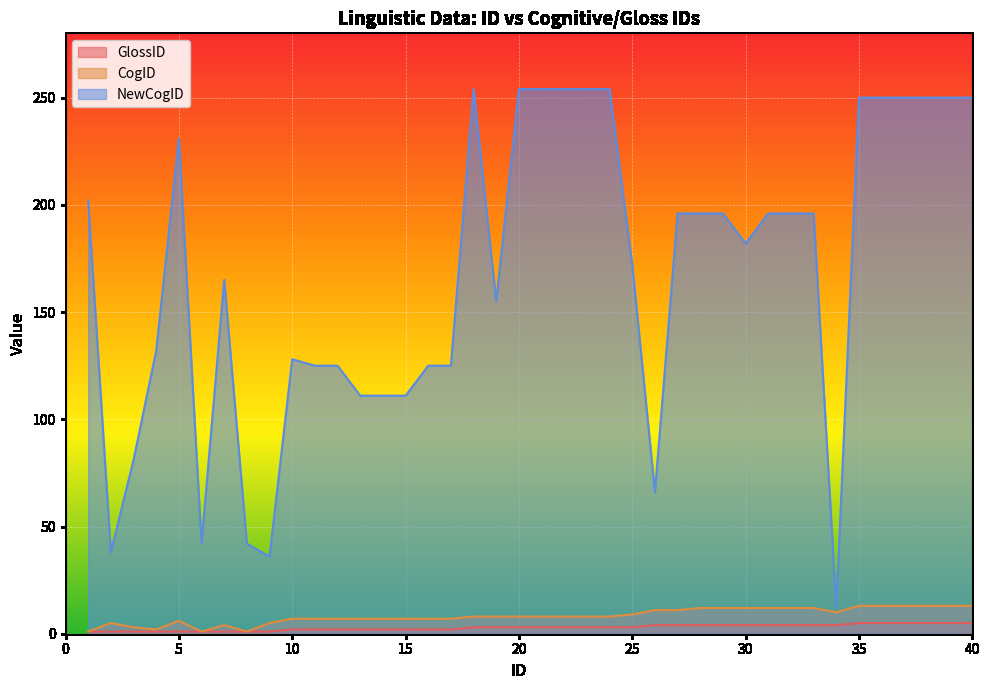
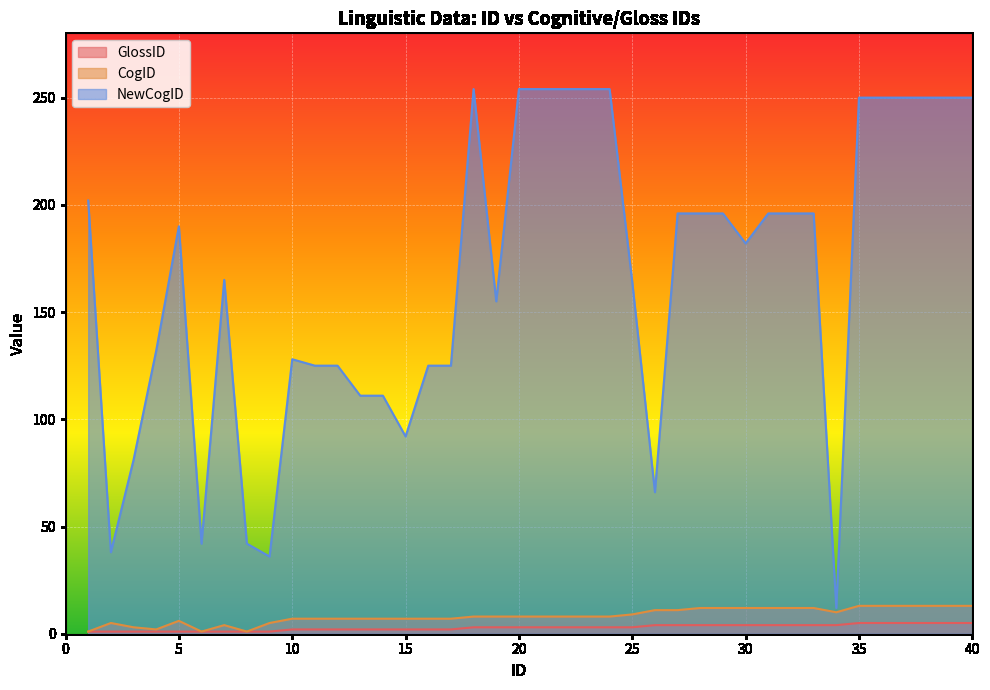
NewCogID, 5: 231 -> 190
NewCogID, 15: 111 -> 92
NewCogID, 25: 172 -> 164
